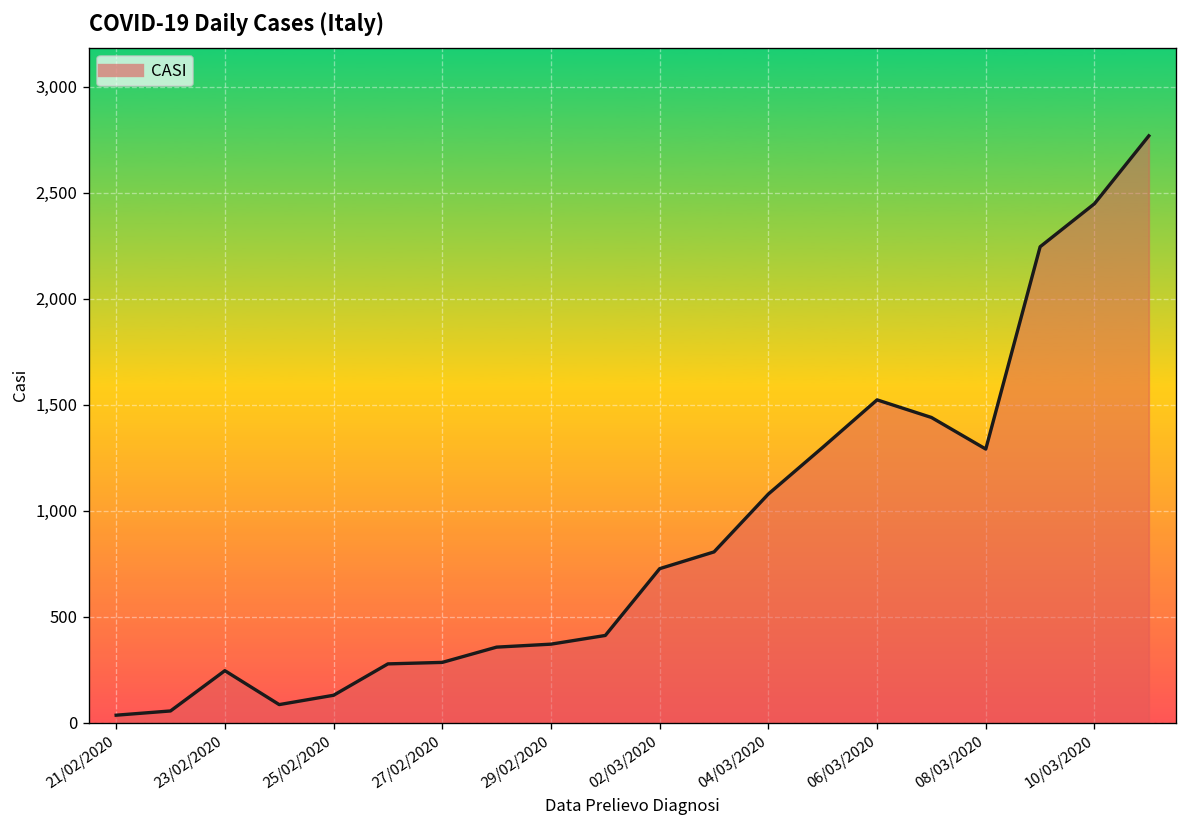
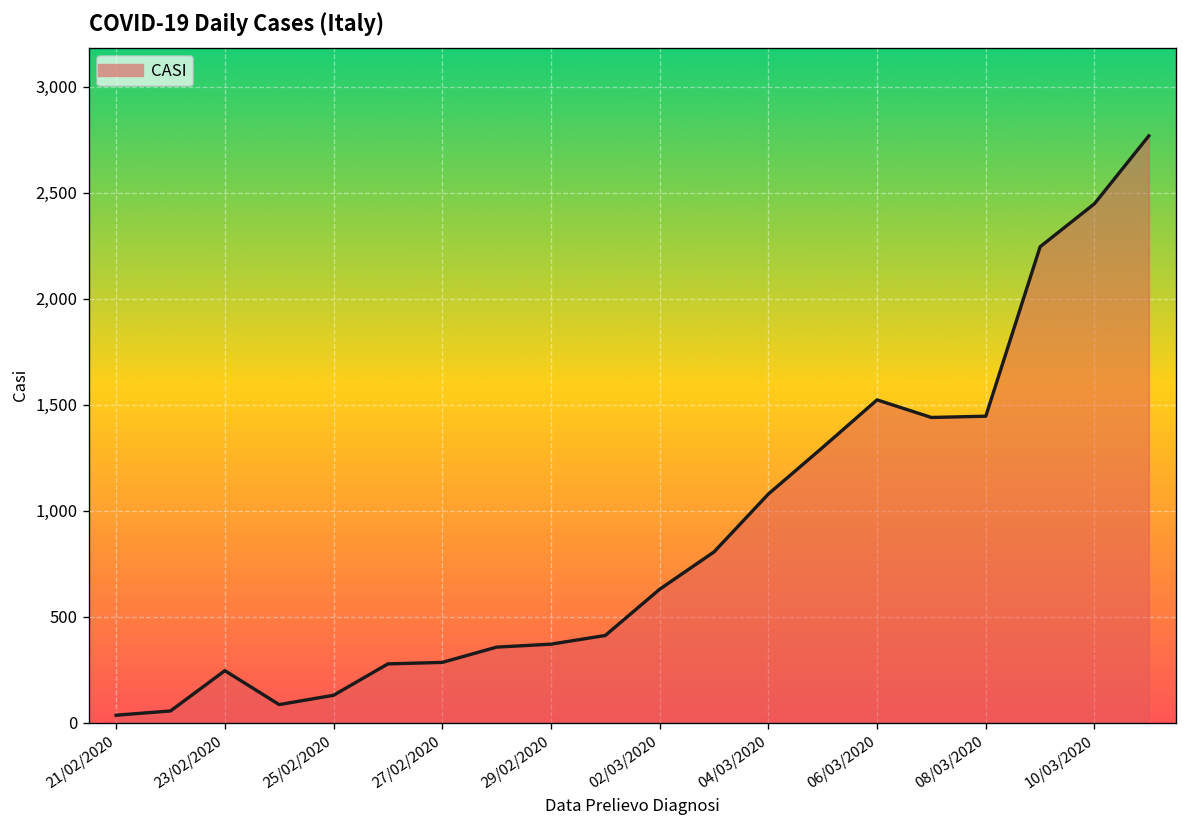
02/03/2020: 730 -> 630
08/03/2020: 1,290 -> 1,450
